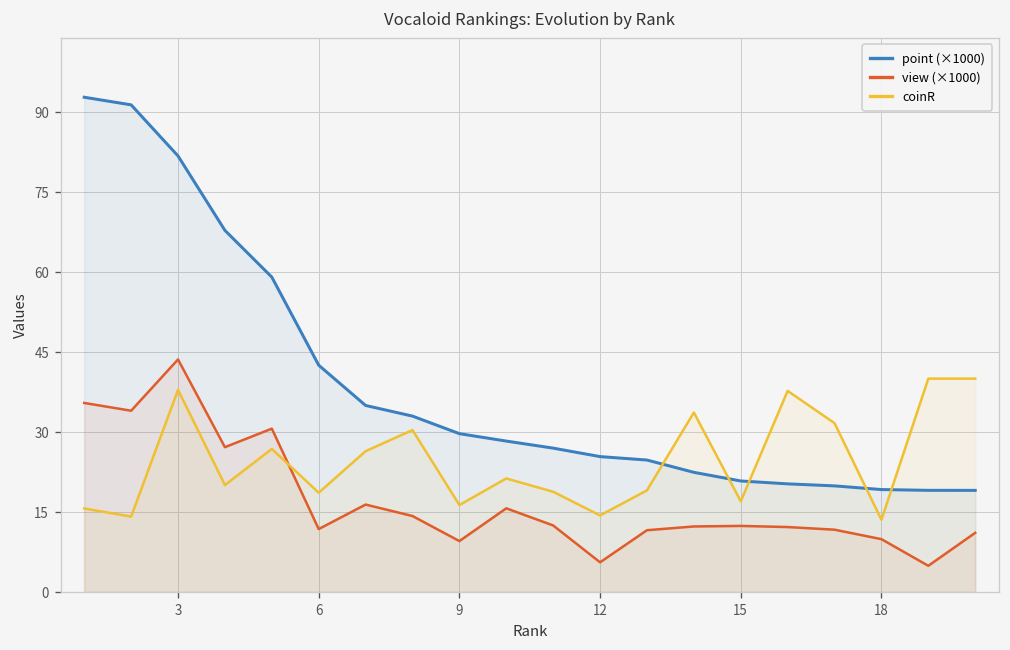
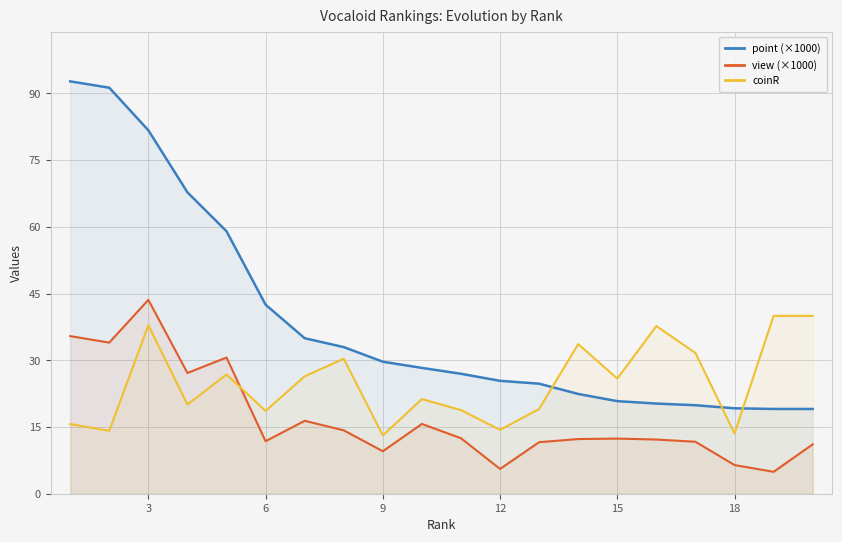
coinR, 9: 16 -> 13
coinR, 15: 17 -> 26
view (×1000), 18: 10 -> 6
